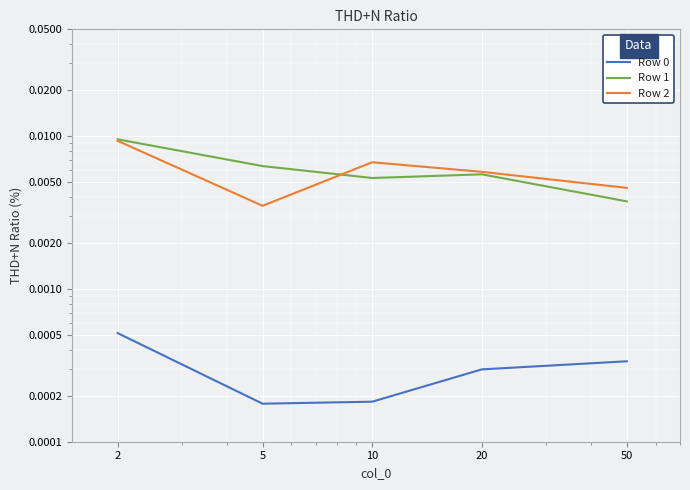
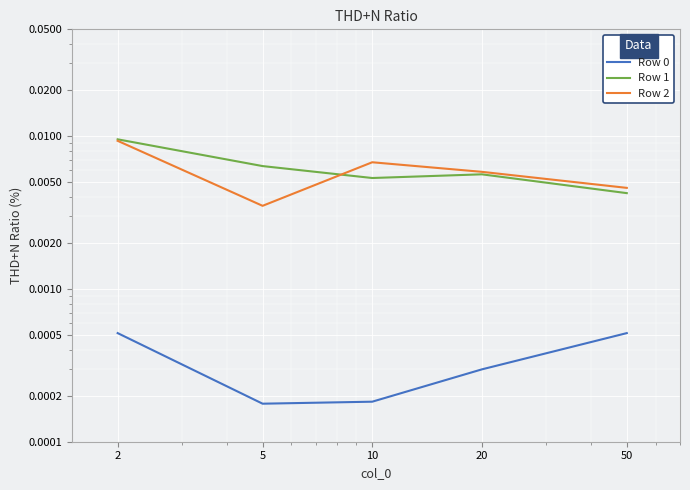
Row 0, 50: 0.00034 -> 0.00051
Row 1, 50: 0.0037 -> 0.0042
